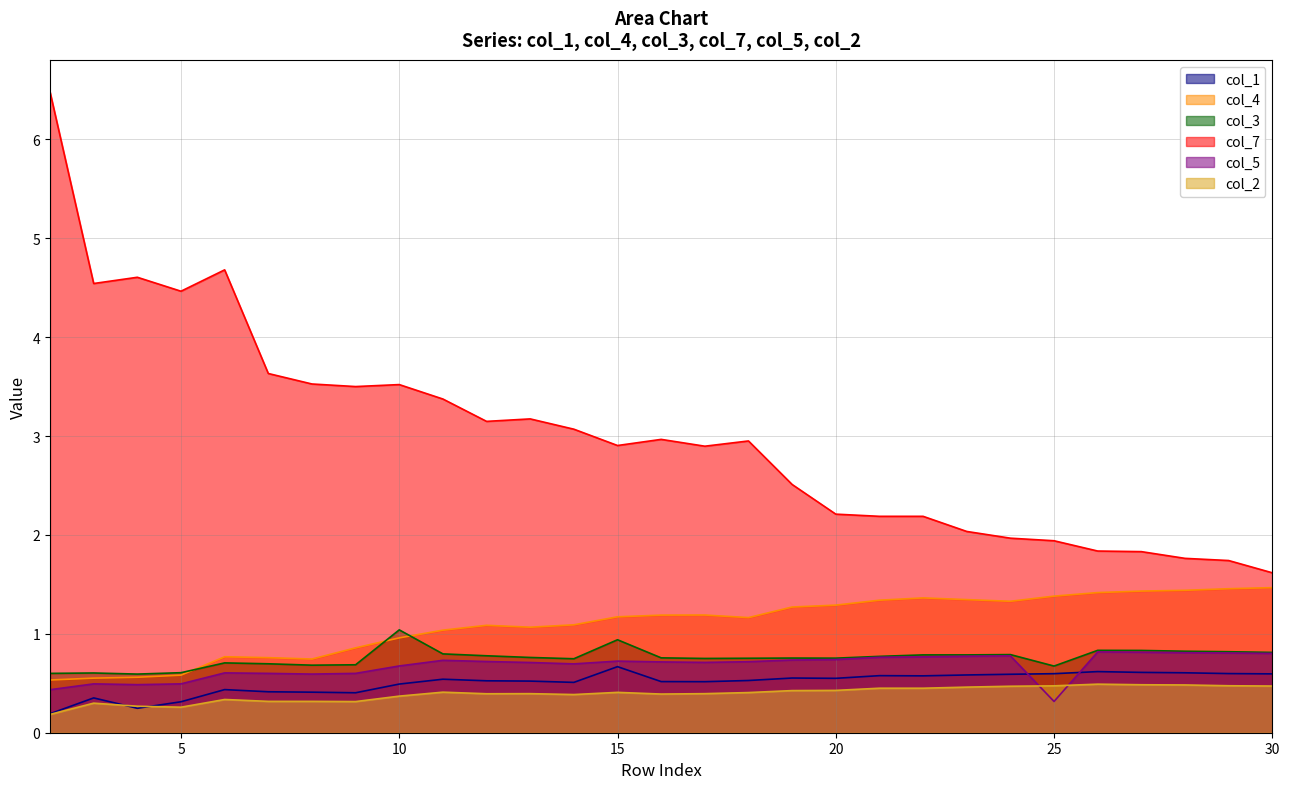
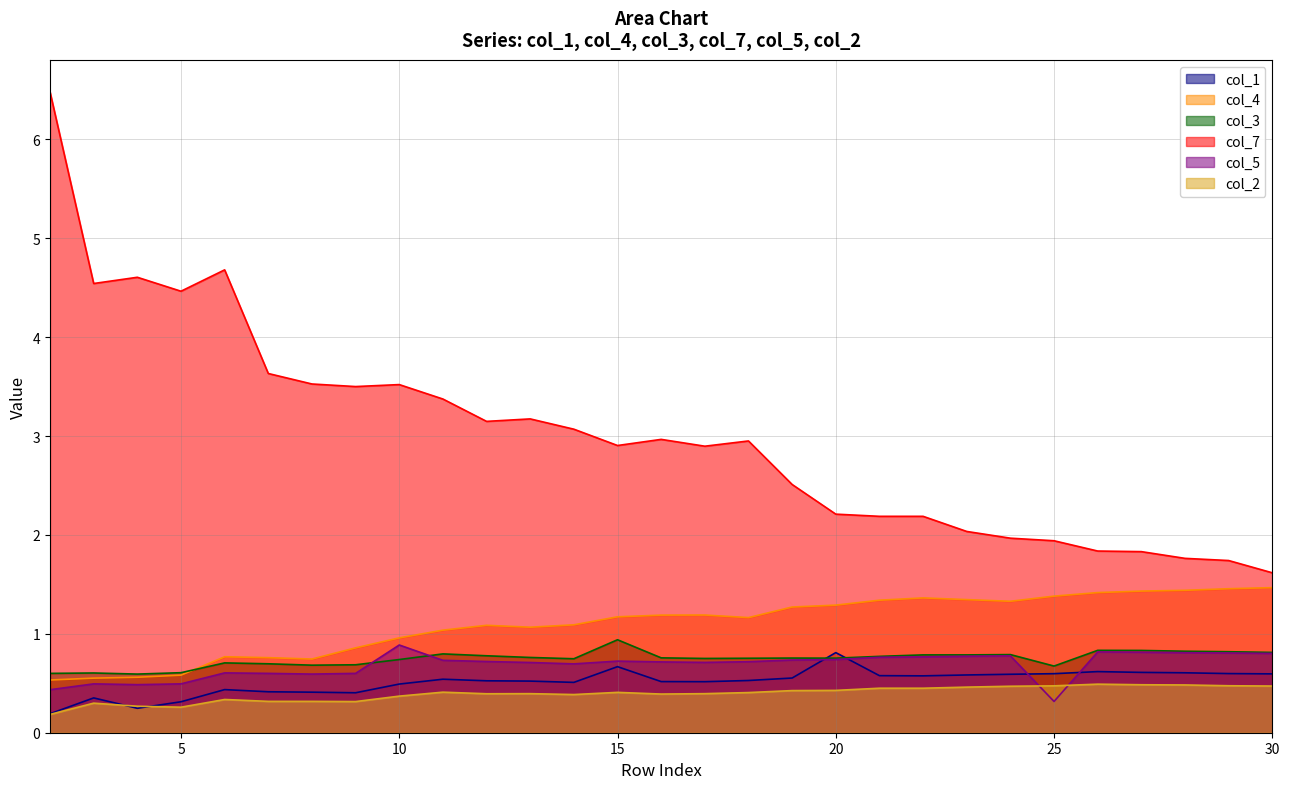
col_3, 10: 1.0 -> 0.7
col_5, 10: 0.7 -> 0.9
col_1, 20: 0.6 -> 0.8
